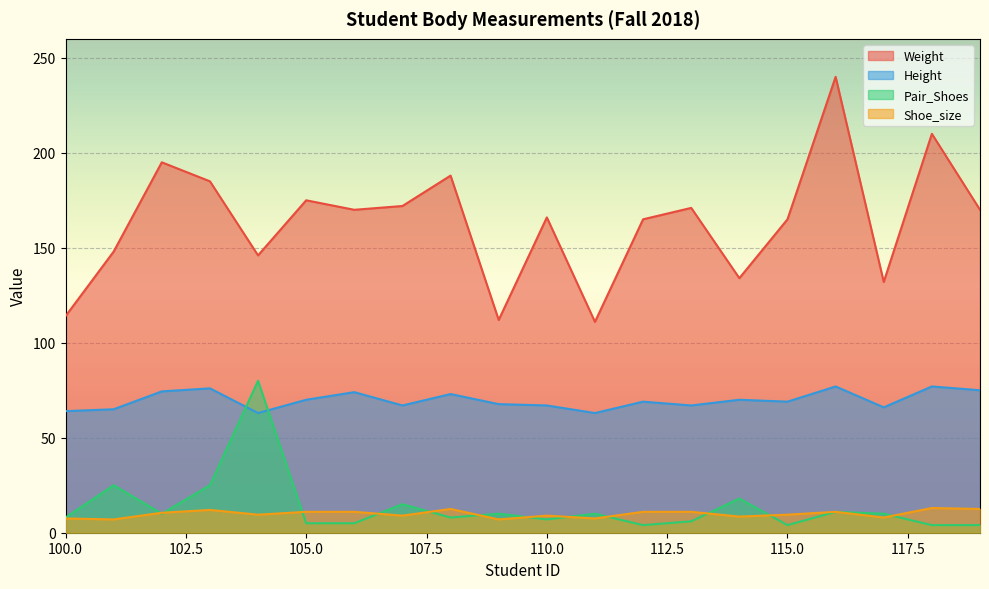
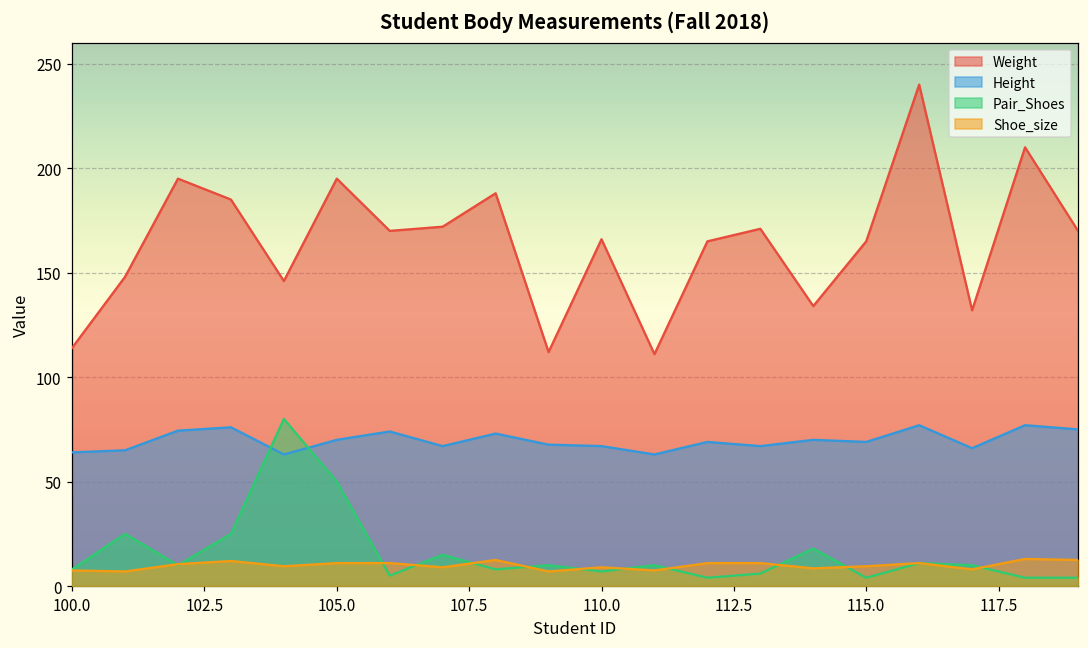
Weight, 105.0: 175 -> 195
Pair_Shoes, 105.0: 5 -> 50
